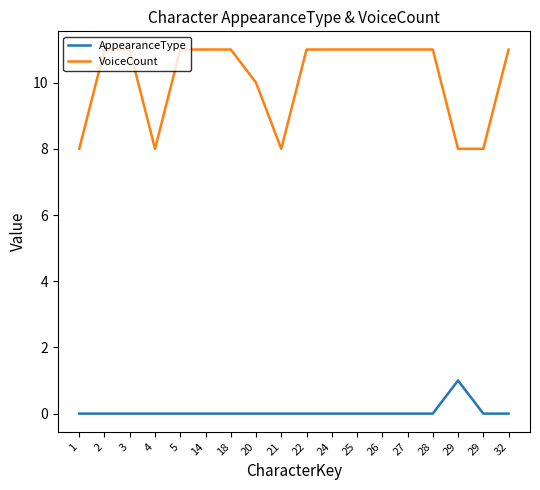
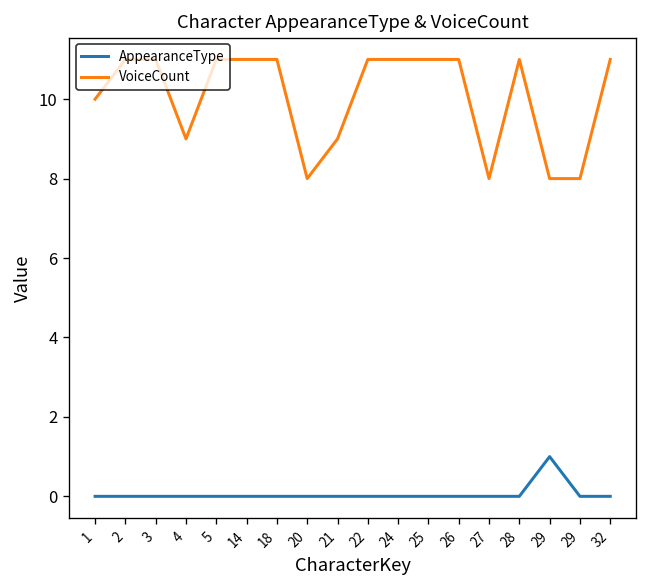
VoiceCount, 1: 8 -> 10
VoiceCount, 4: 8 -> 9
VoiceCount, 20: 10 -> 8
VoiceCount, 21: 8 -> 9
VoiceCount, 27: 11 -> 8
